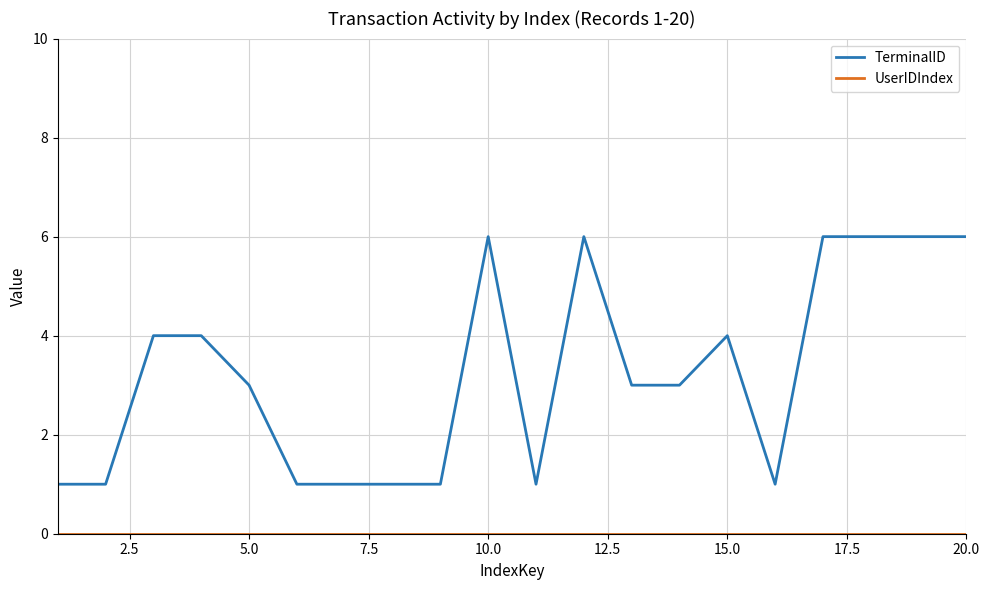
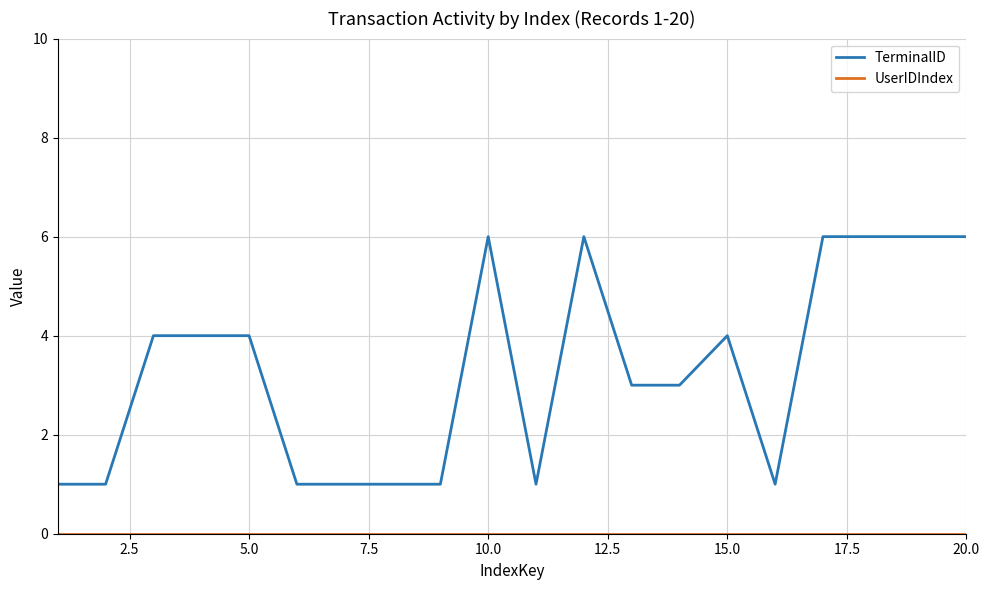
TerminalID, 5.0: 3 -> 4
